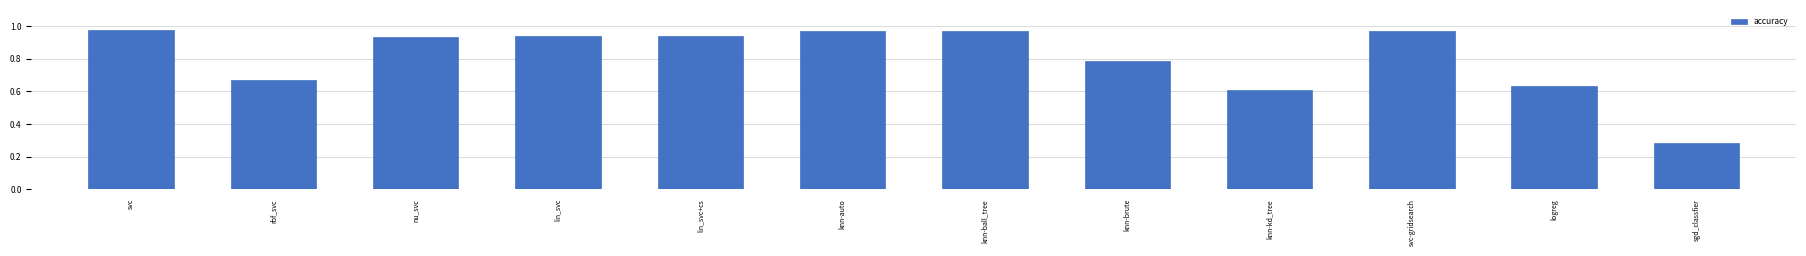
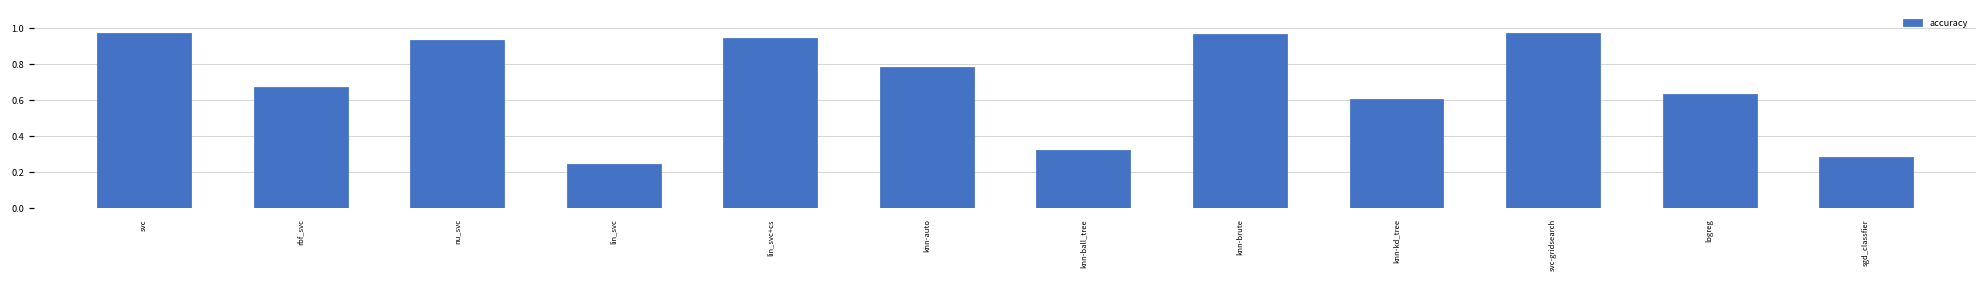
lin_svc: 0.94 -> 0.24
knn-auto: 0.97 -> 0.78
knn-ball_tree: 0.97 -> 0.32
knn-brute: 0.79 -> 0.97
